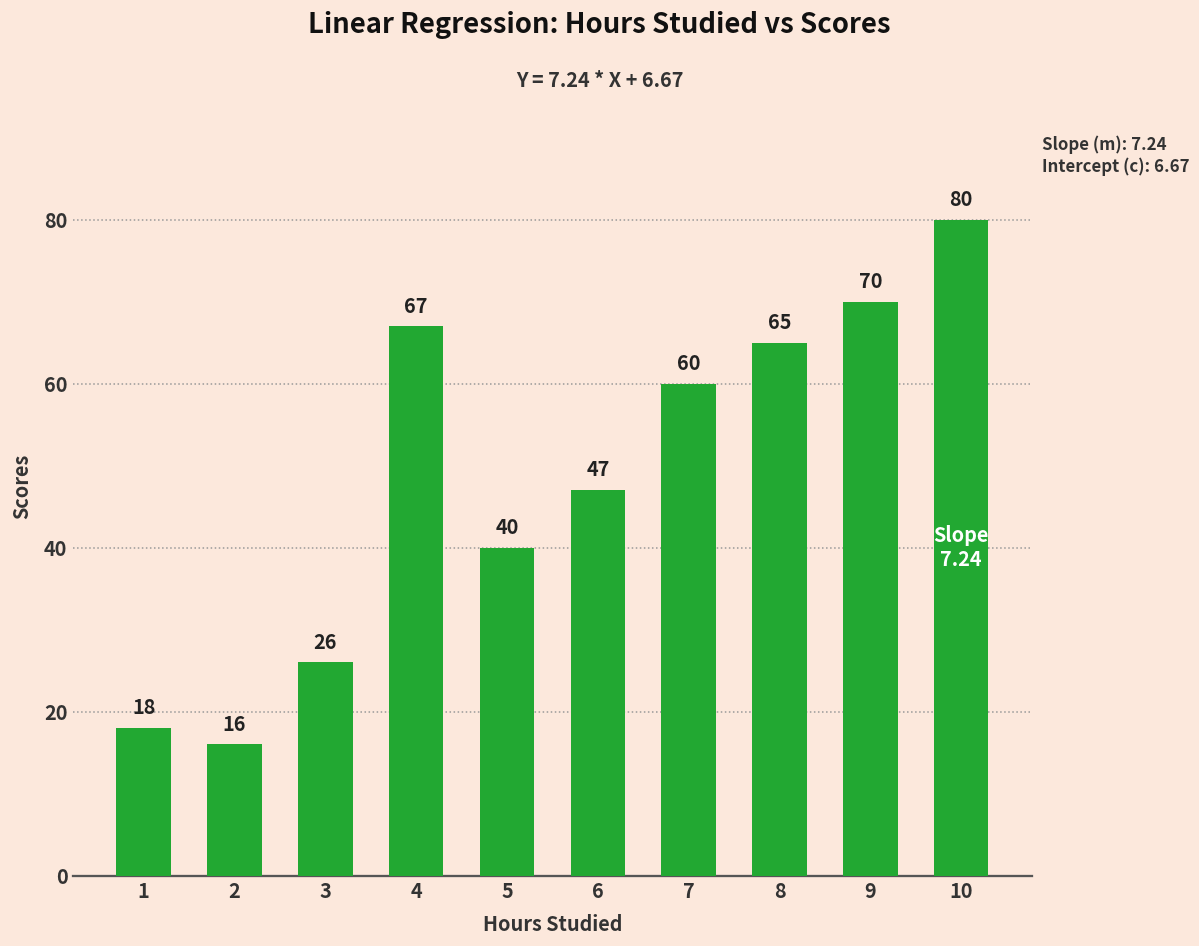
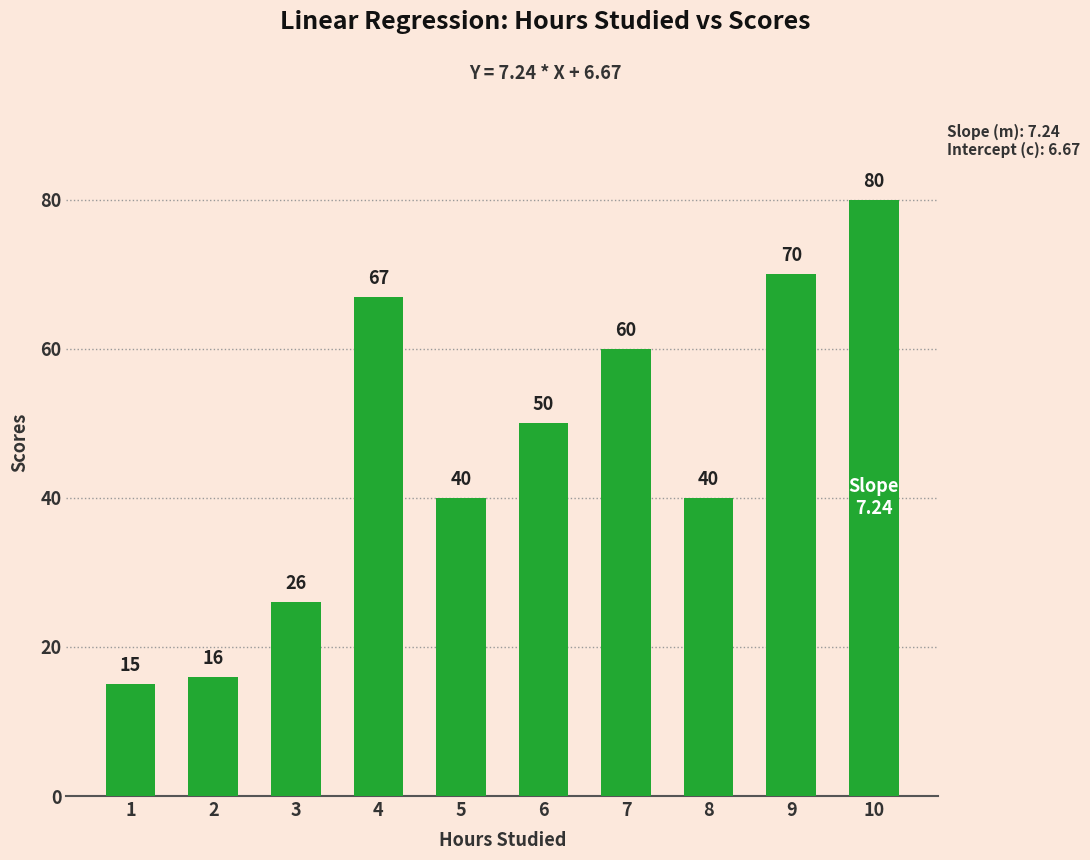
1: 18 -> 15
6: 47 -> 50
8: 65 -> 40
